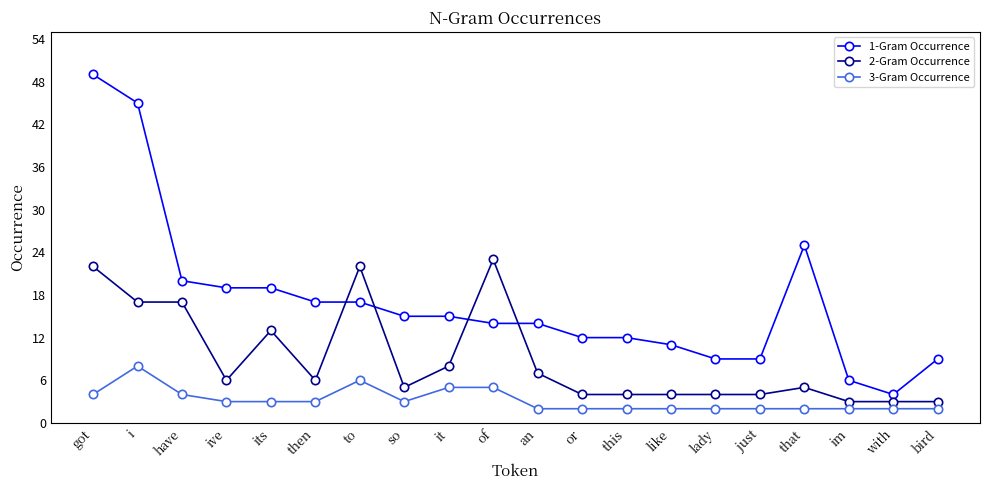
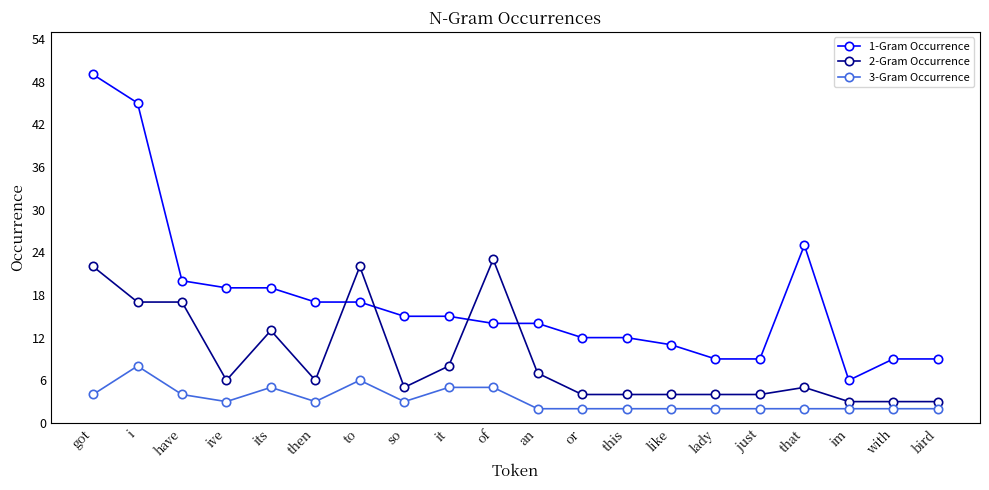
3-Gram Occurrence, its: 3 -> 5
1-Gram Occurrence, with: 4 -> 9
